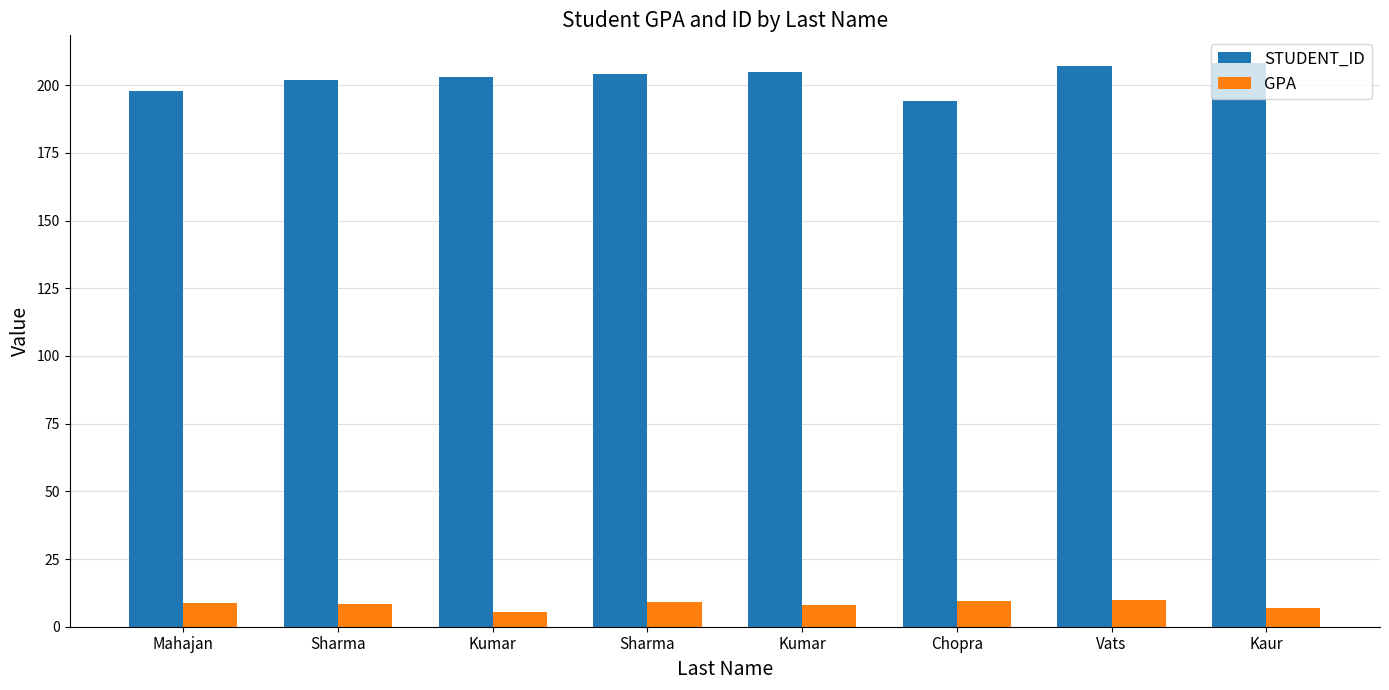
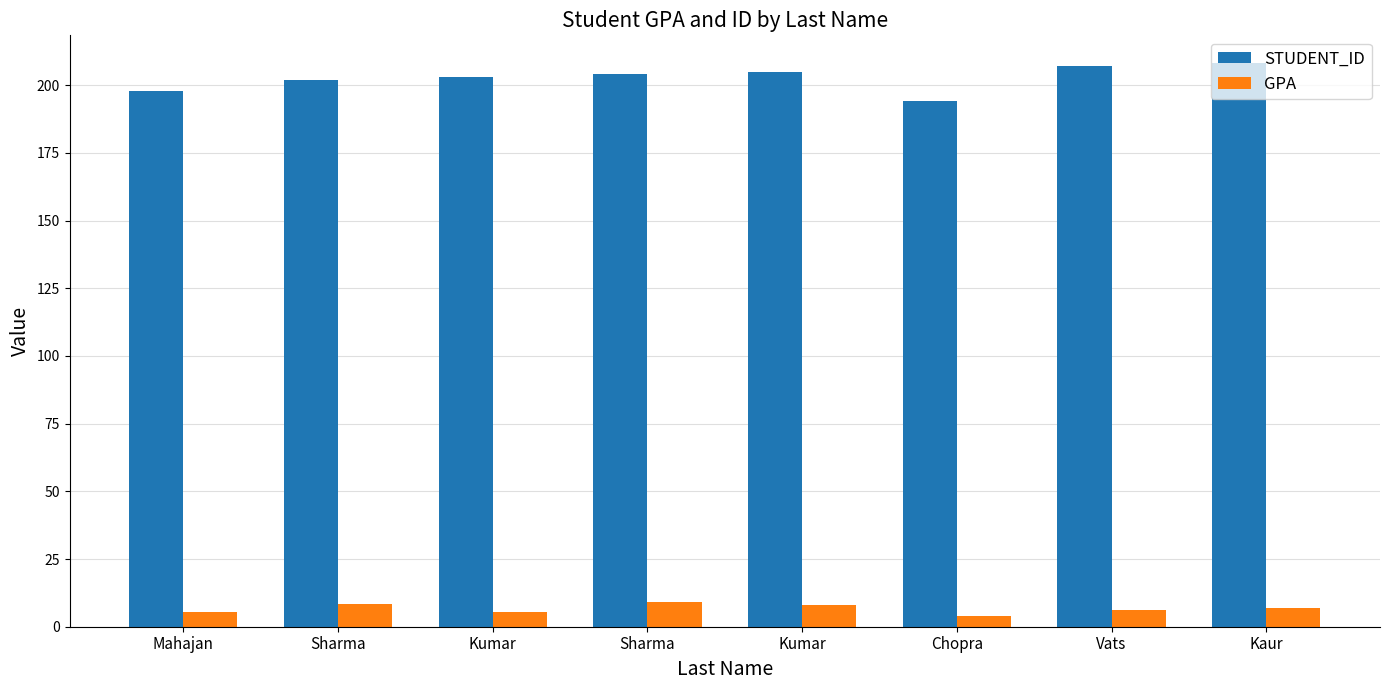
GPA, Mahajan: 9 -> 6
GPA, Chopra: 10 -> 4
GPA, Vats: 10 -> 6
